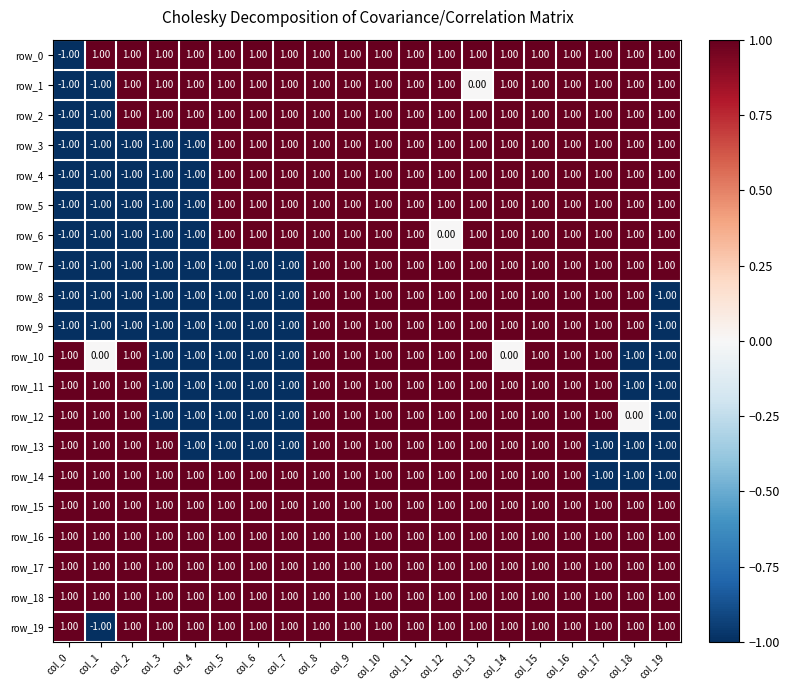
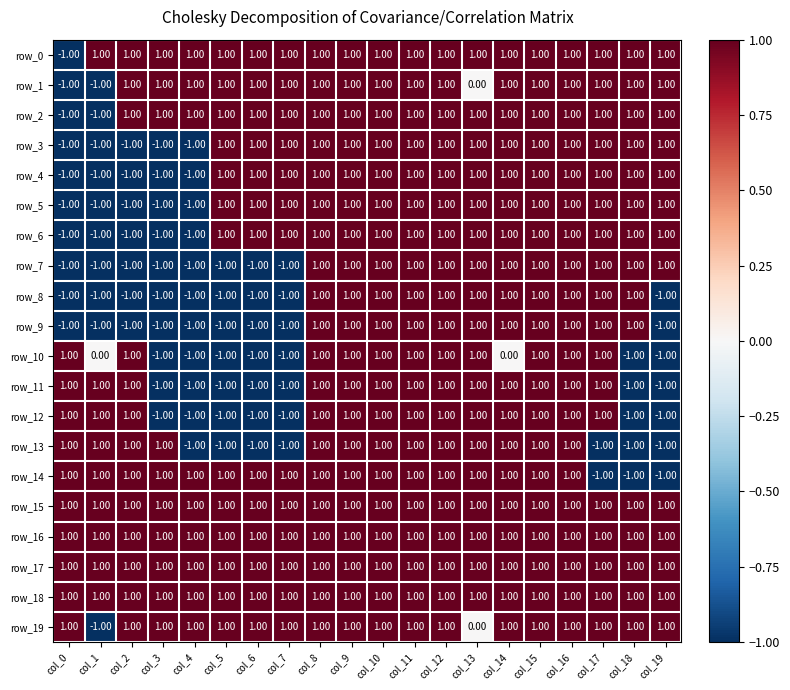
row_6, col_12: 0.00 -> 1.00
row_12, col_18: 0.00 -> -1.00
row_19, col_13: 1.00 -> 0.00
